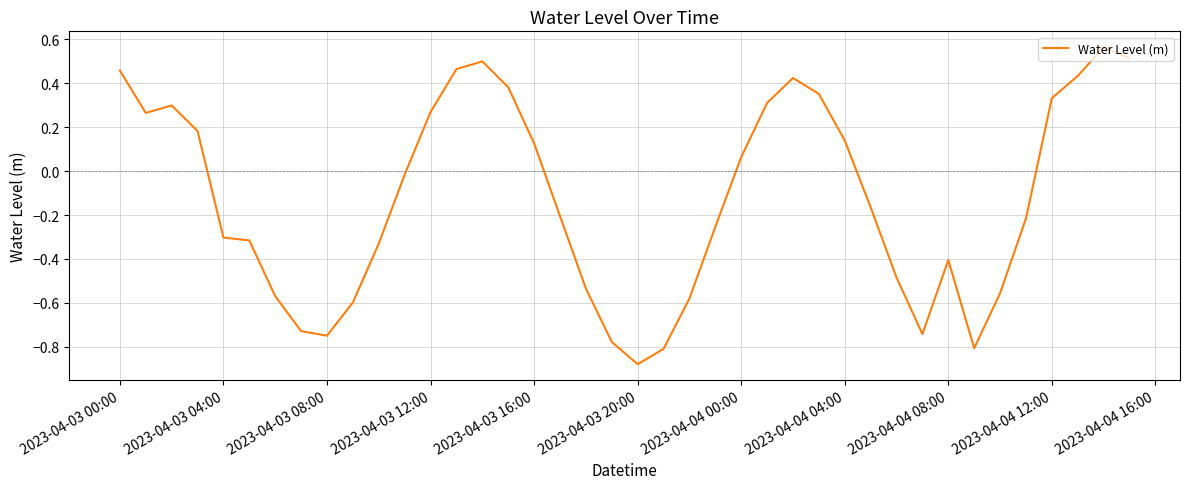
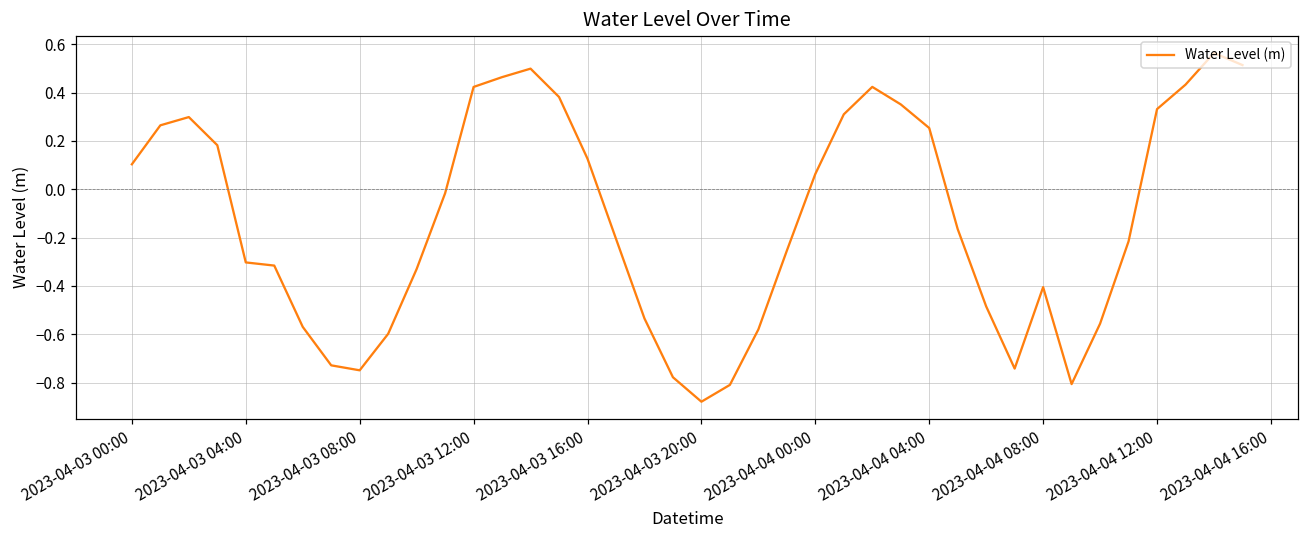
2023-04-03 00:00: 0.46 -> 0.10
2023-04-03 12:00: 0.27 -> 0.42
2023-04-04 04:00: 0.14 -> 0.25
